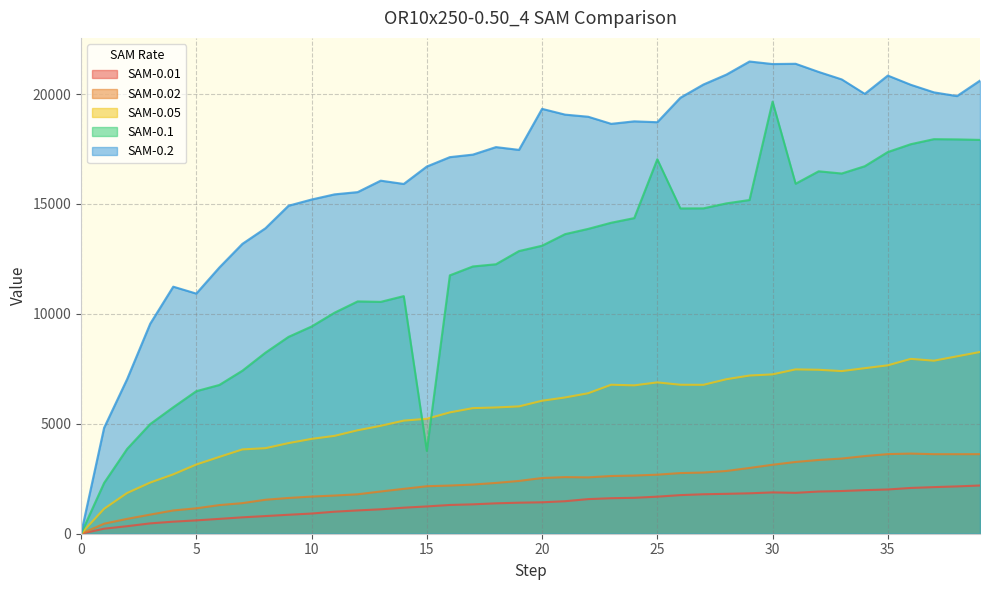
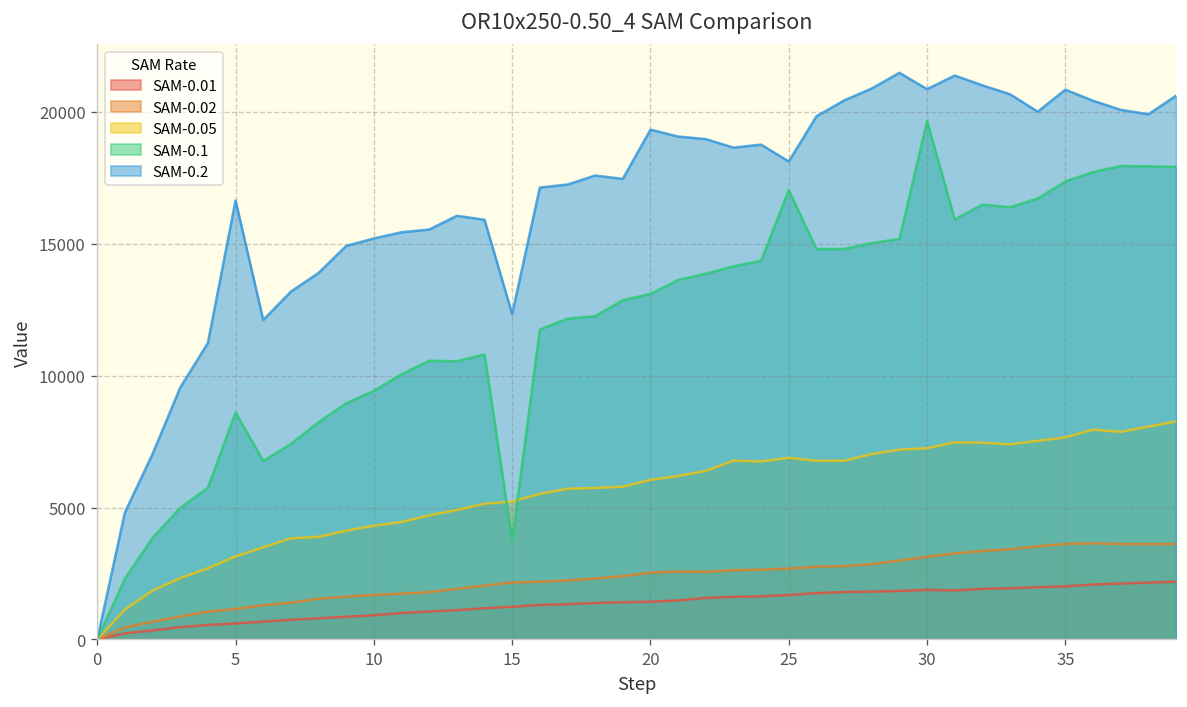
SAM-0.1, 5: 6500 -> 8600
SAM-0.2, 5: 10900 -> 16600
SAM-0.2, 15: 16700 -> 12300
SAM-0.2, 25: 18700 -> 18100
SAM-0.2, 30: 21400 -> 20900
